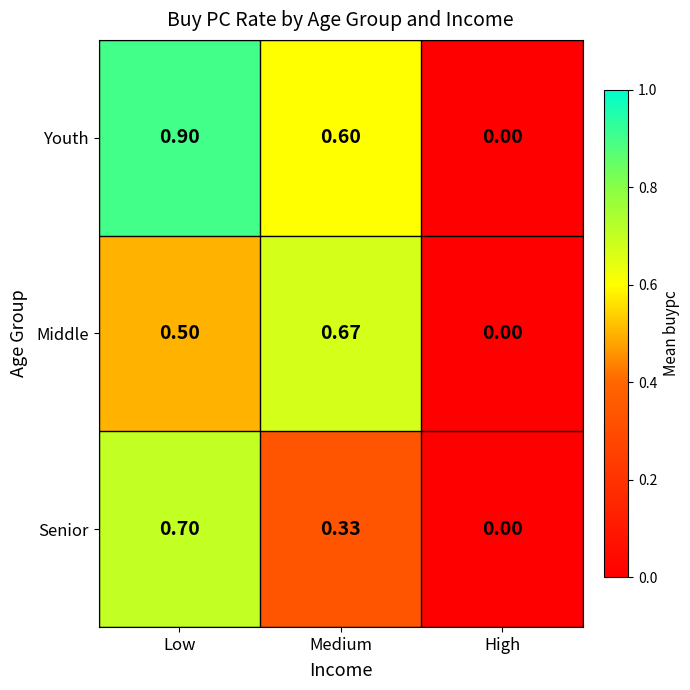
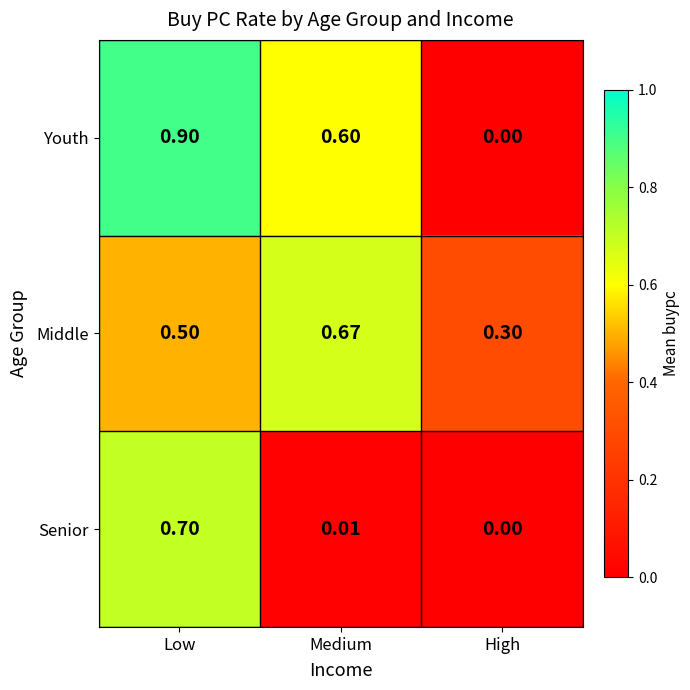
Middle, High: 0.00 -> 0.30
Senior, Medium: 0.33 -> 0.01
